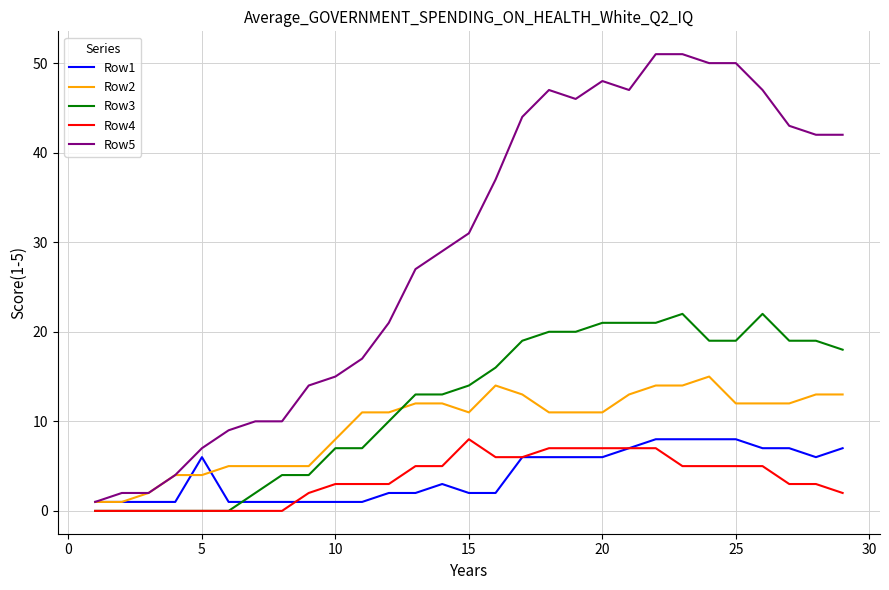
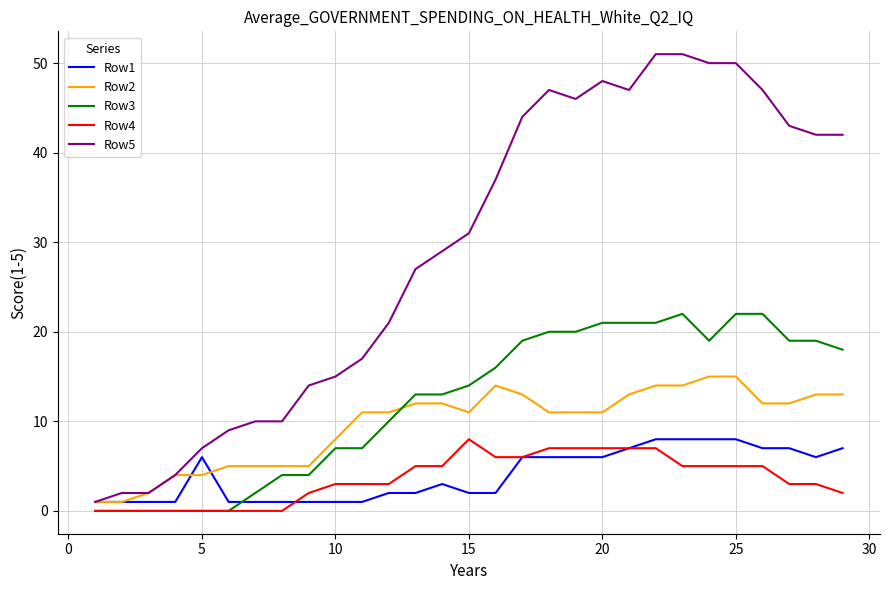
Row2, 25: 12 -> 15
Row3, 25: 19 -> 22
